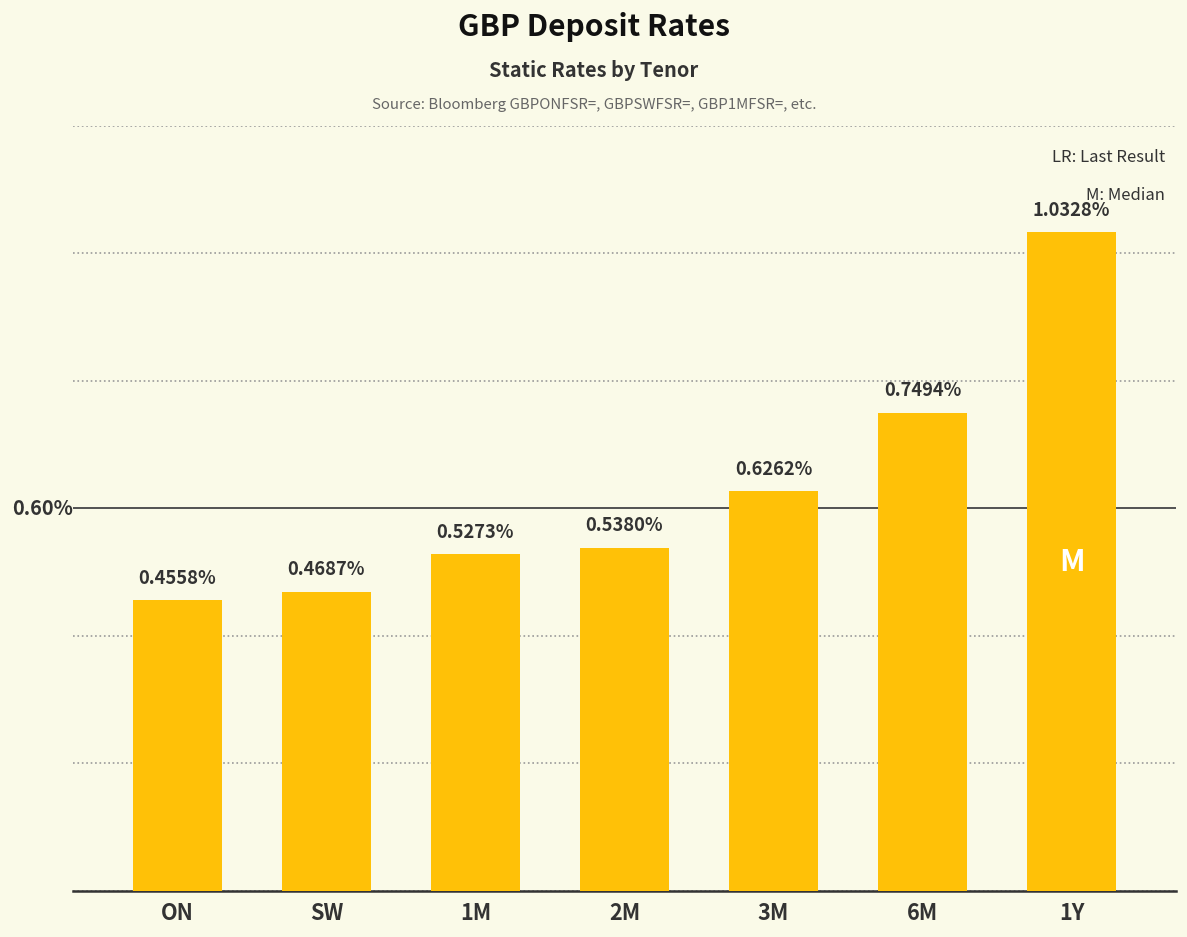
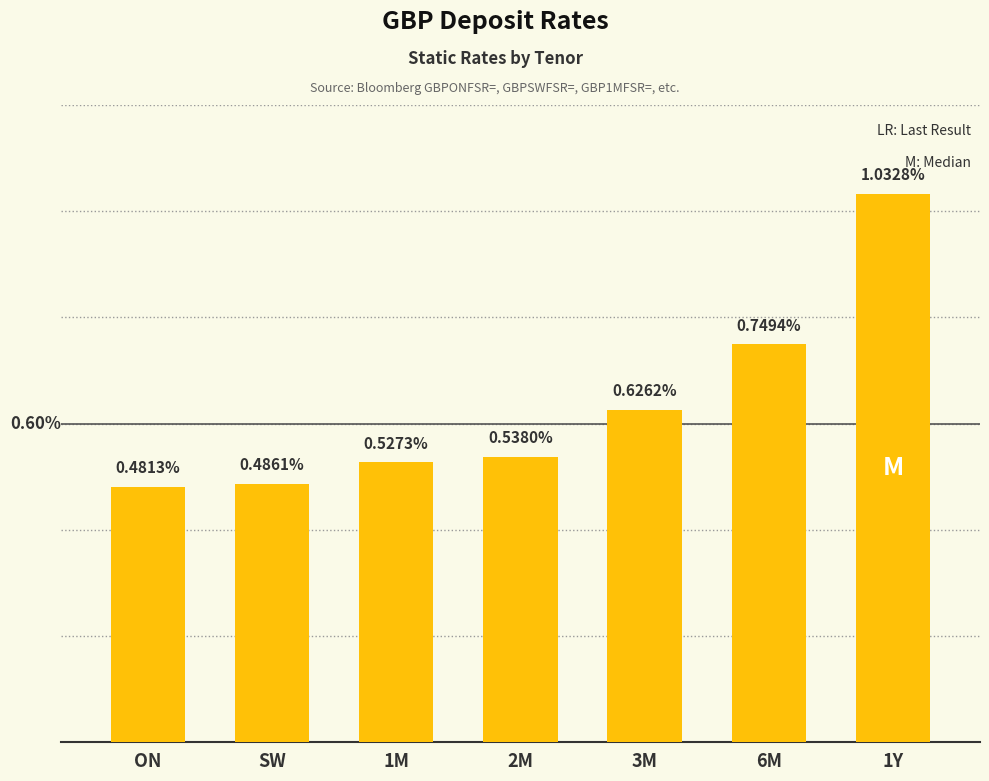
ON: 0.4558% -> 0.4813%
SW: 0.4687% -> 0.4861%
